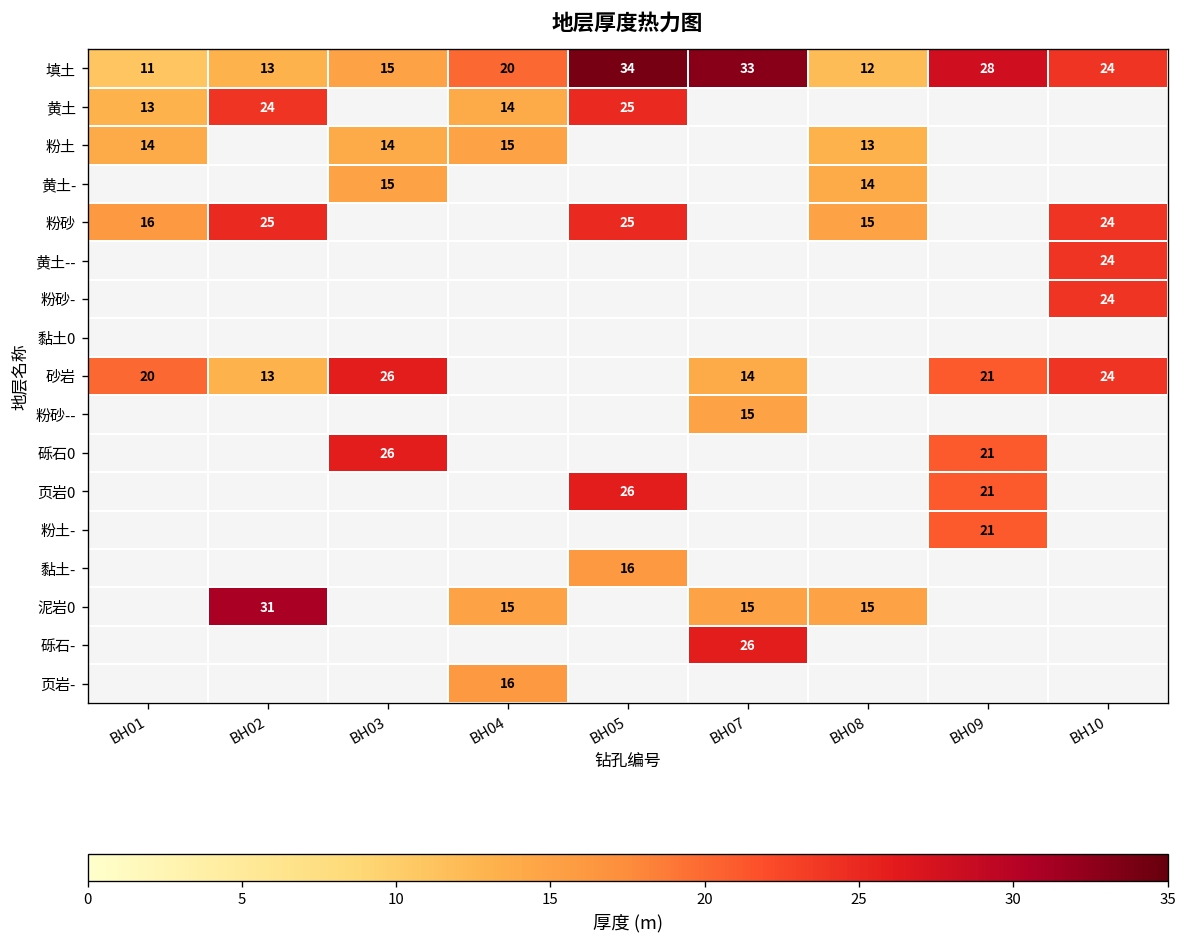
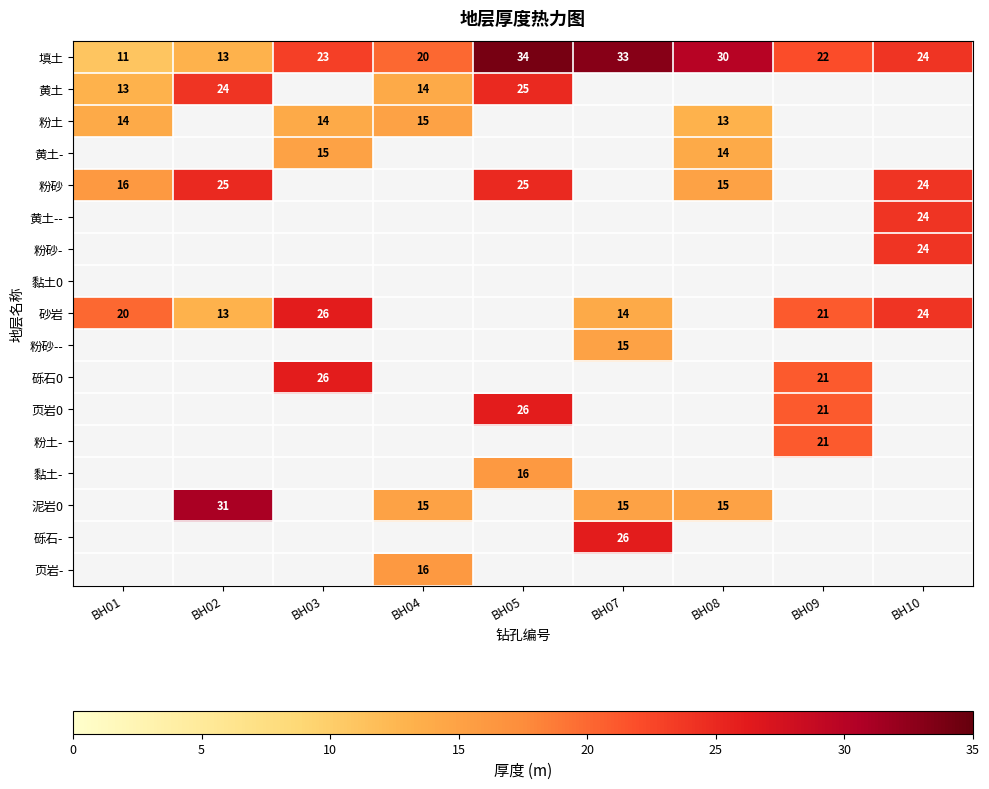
填土, BH03: 15 -> 23
填土, BH08: 12 -> 30
填土, BH09: 28 -> 22
